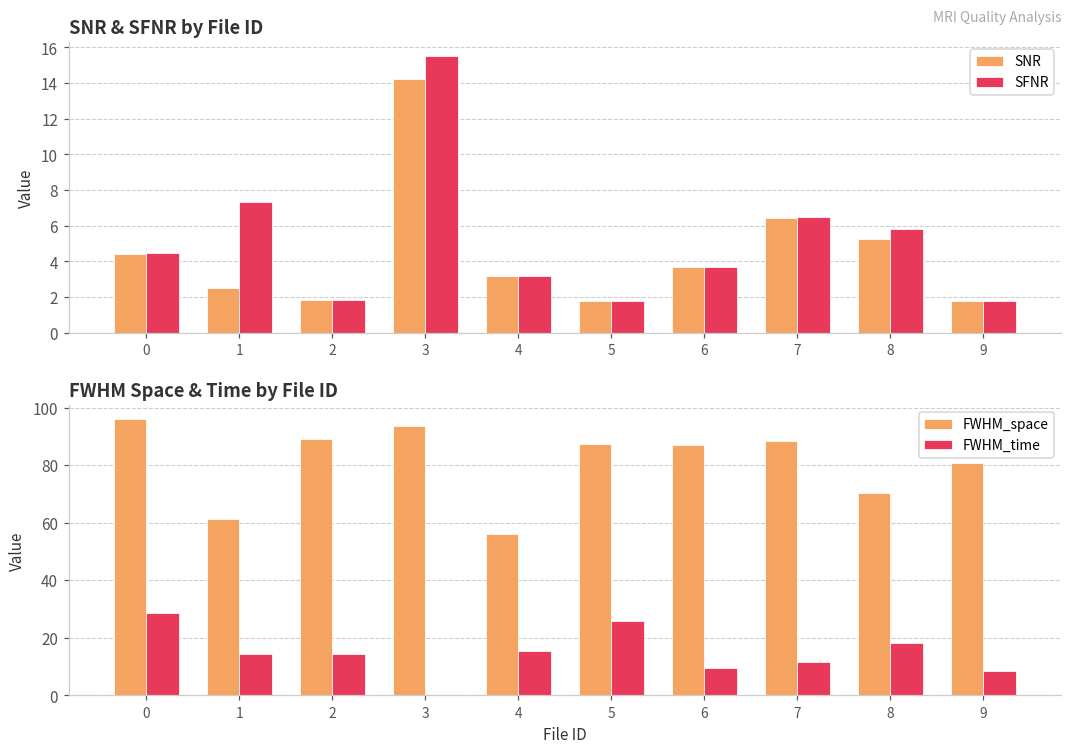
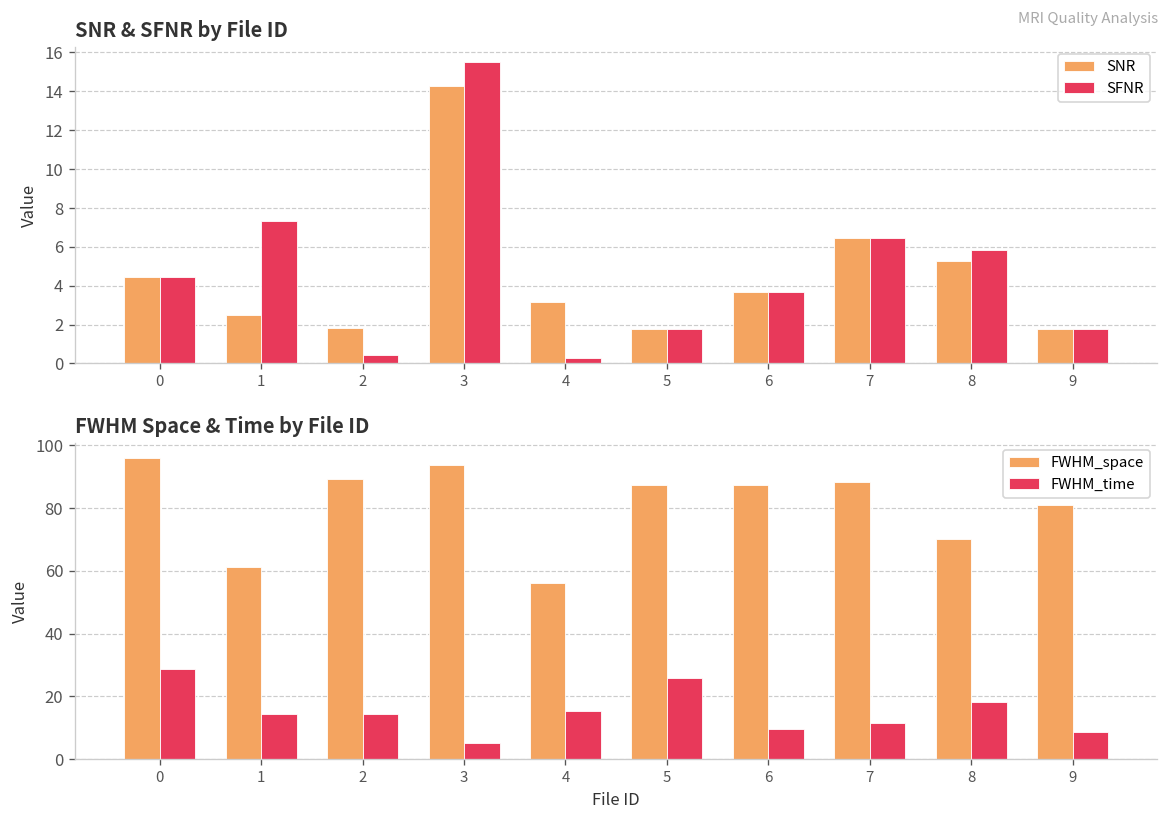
SNR & SFNR by File ID, SFNR, 2: 1.9 -> 0.4
SNR & SFNR by File ID, SFNR, 4: 3.2 -> 0.3
FWHM Space & Time by File ID, FWHM_time, 3: 0 -> 5
